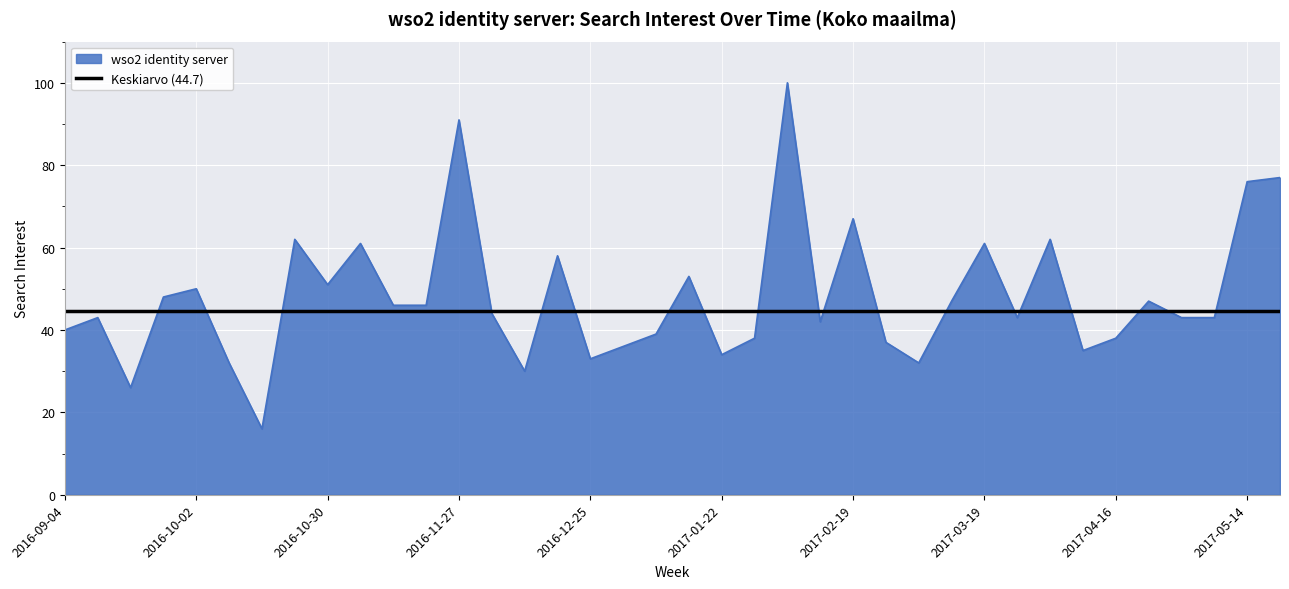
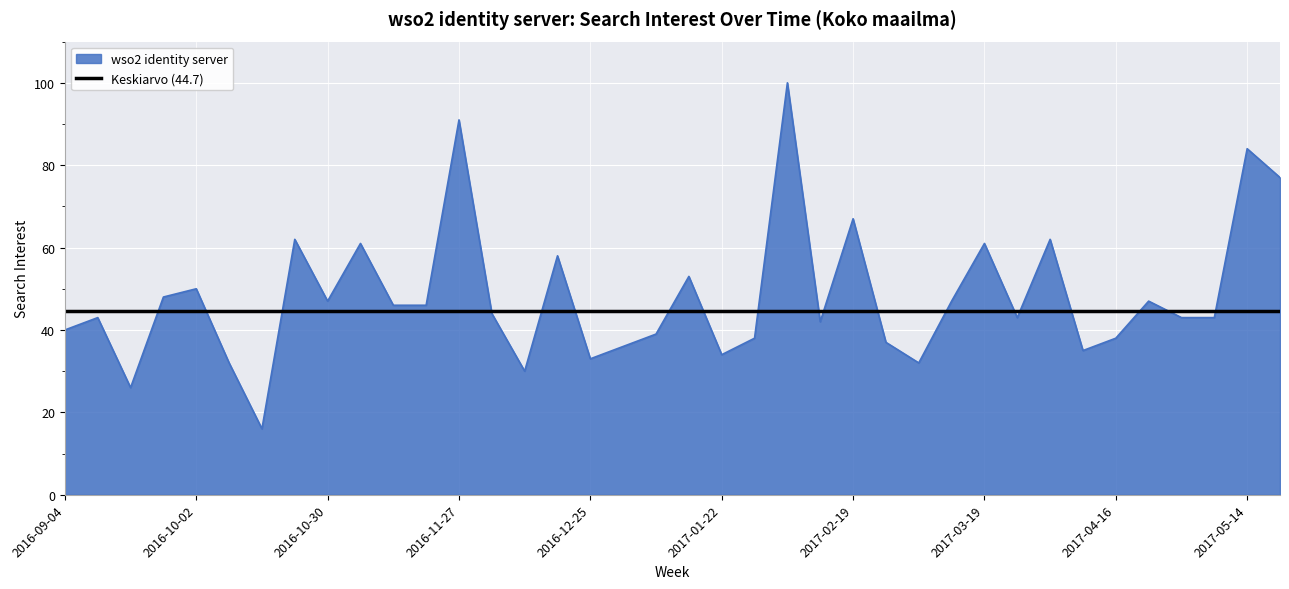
2016-10-30: 51 -> 47
2017-05-14: 76 -> 84
